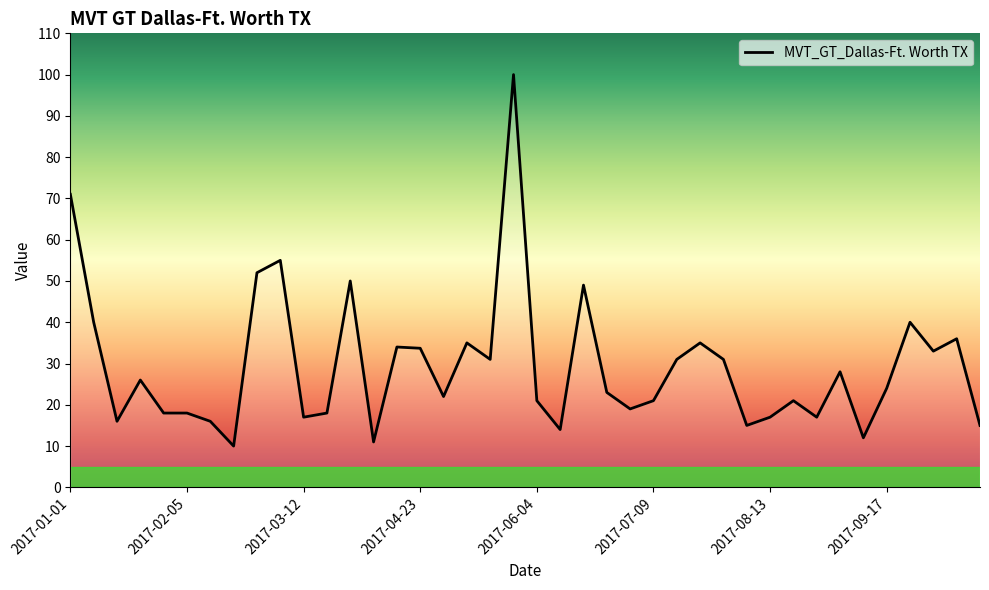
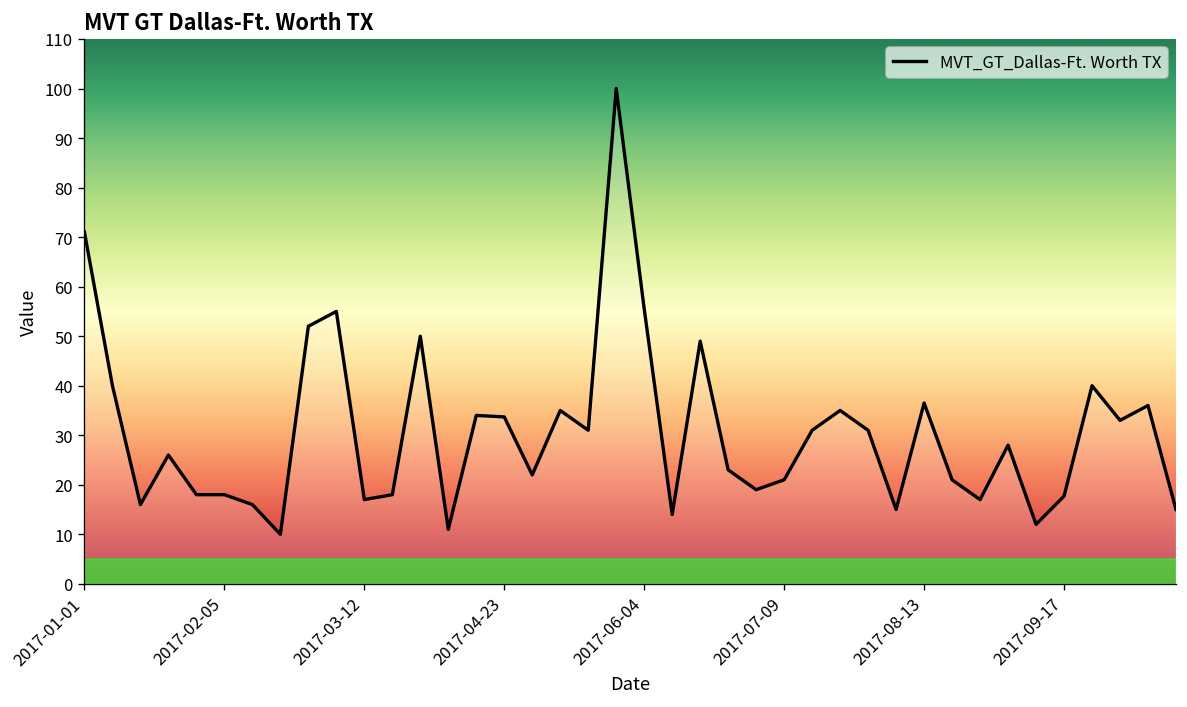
2017-06-04: 21 -> 56
2017-08-13: 17 -> 37
2017-09-17: 24 -> 18
